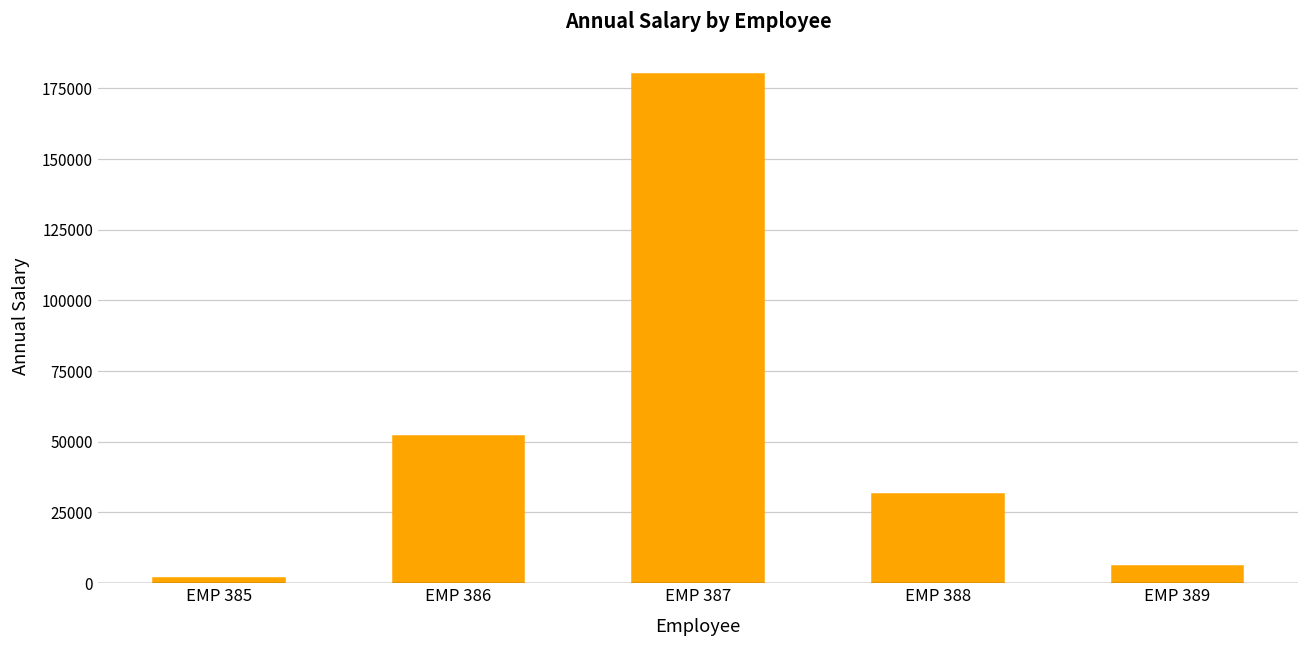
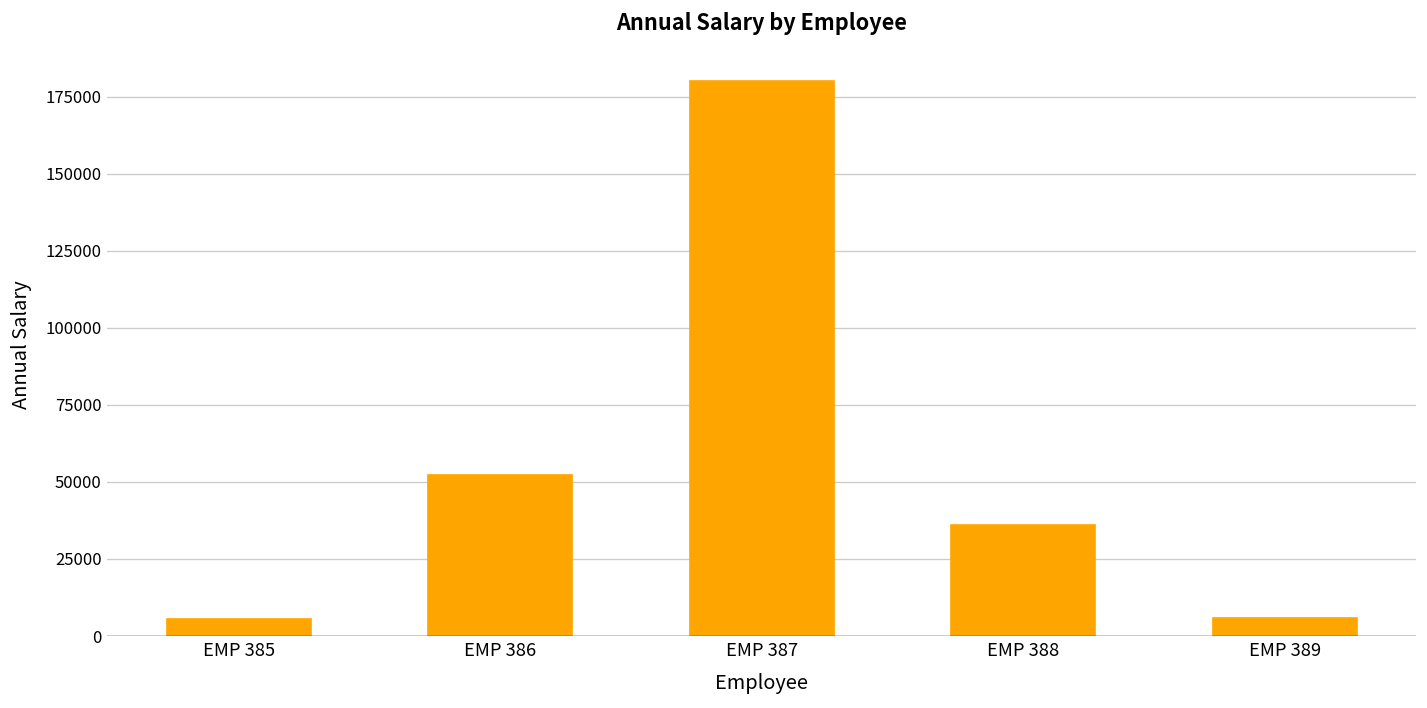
EMP 385: 2000 -> 5000
EMP 388: 32000 -> 36000
